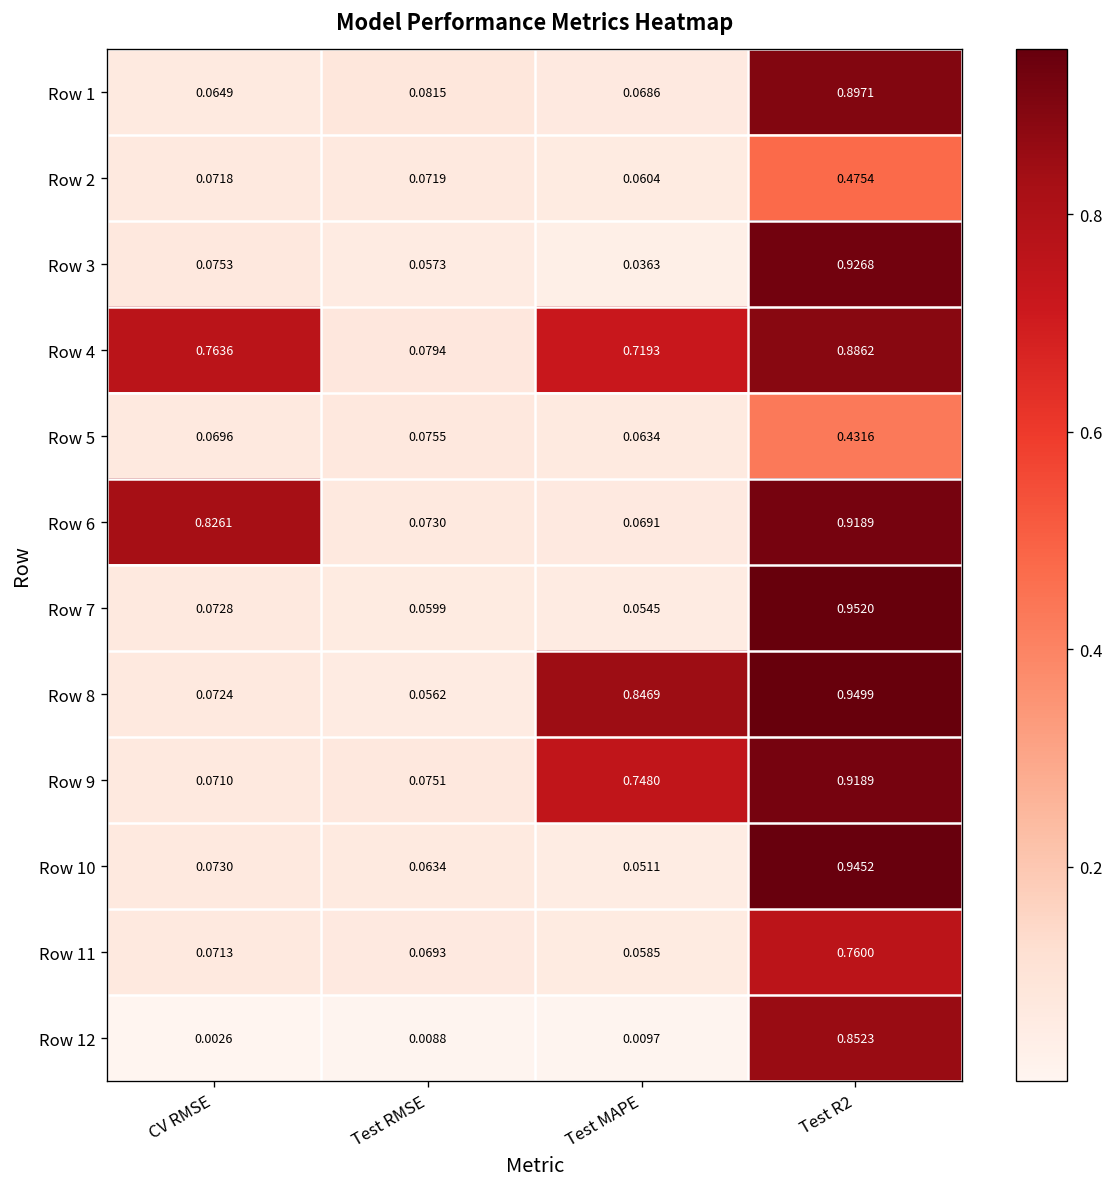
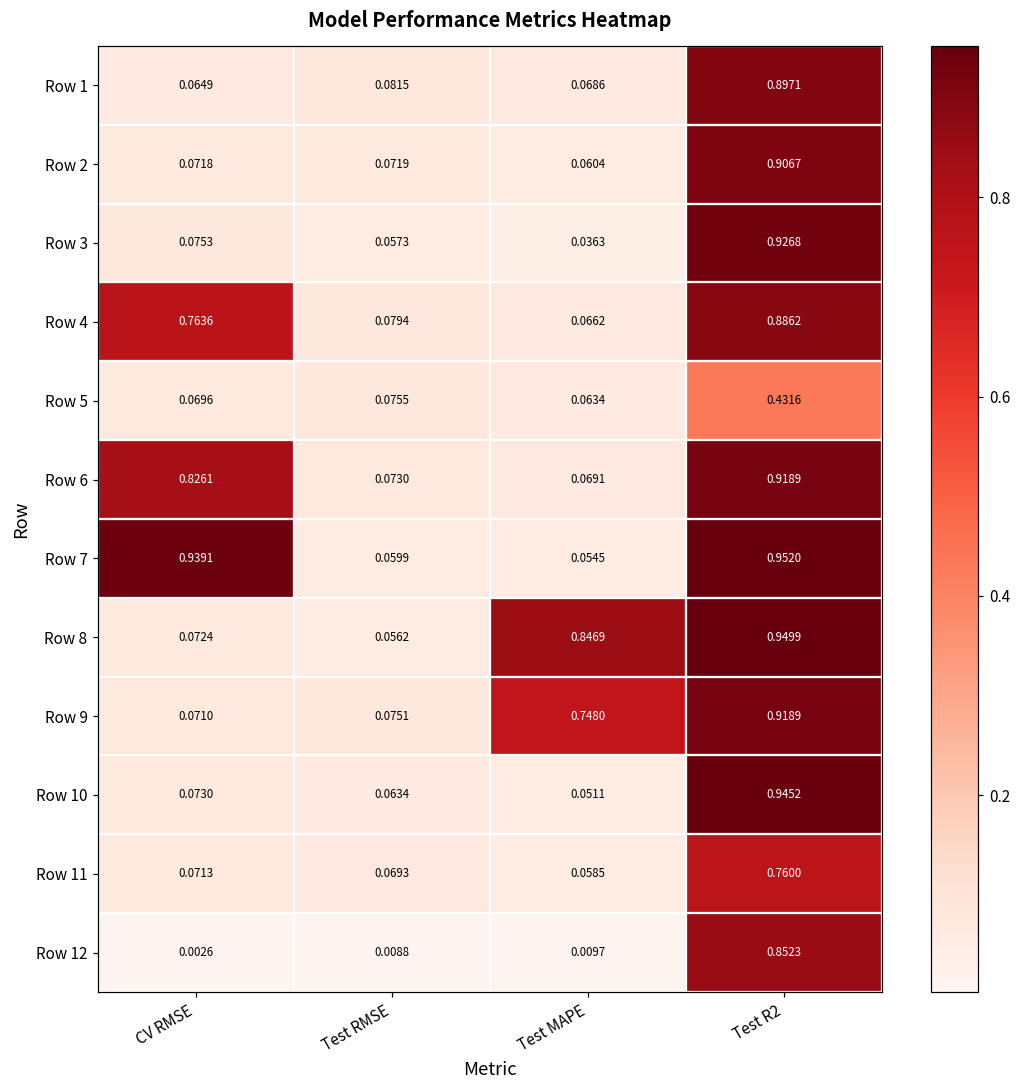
Row 2, Test R2: 0.4754 -> 0.9067
Row 4, Test MAPE: 0.7193 -> 0.0662
Row 7, CV RMSE: 0.0728 -> 0.9391
